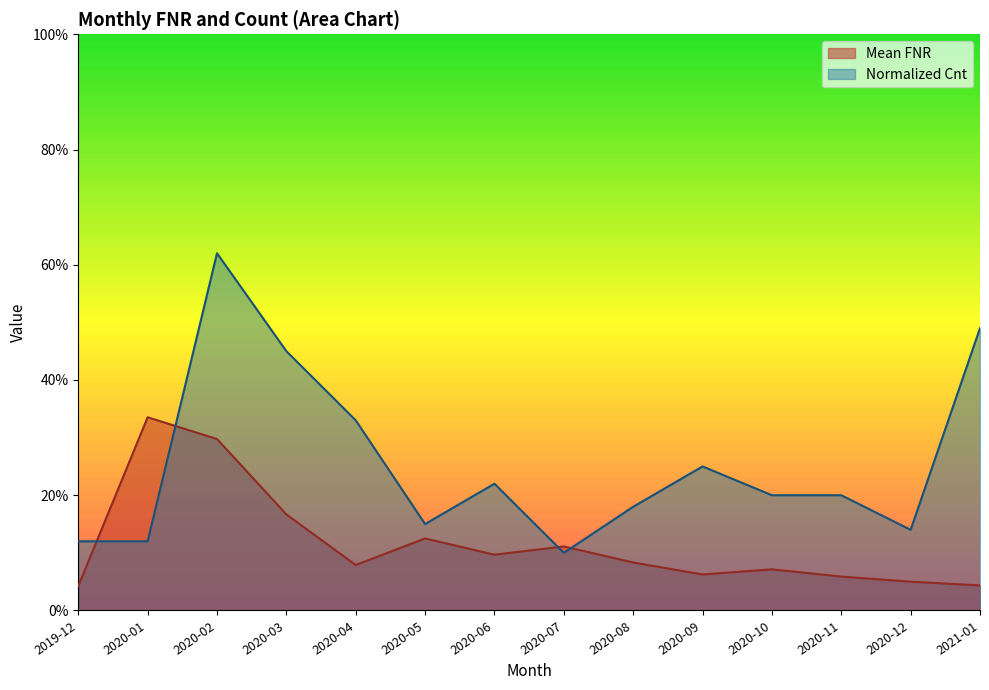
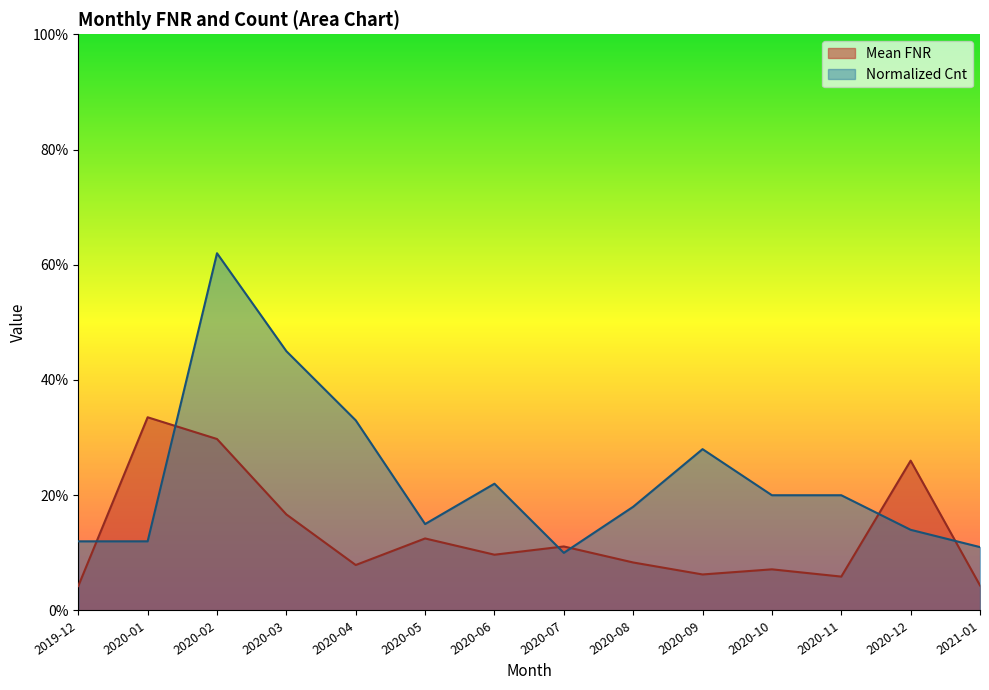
Normalized Cnt, 2020-09: 25% -> 28%
Mean FNR, 2020-12: 5% -> 26%
Normalized Cnt, 2021-01: 49% -> 11%
